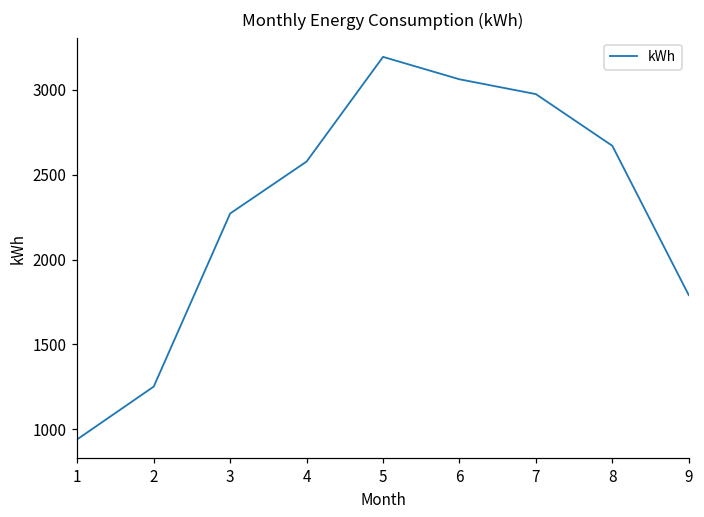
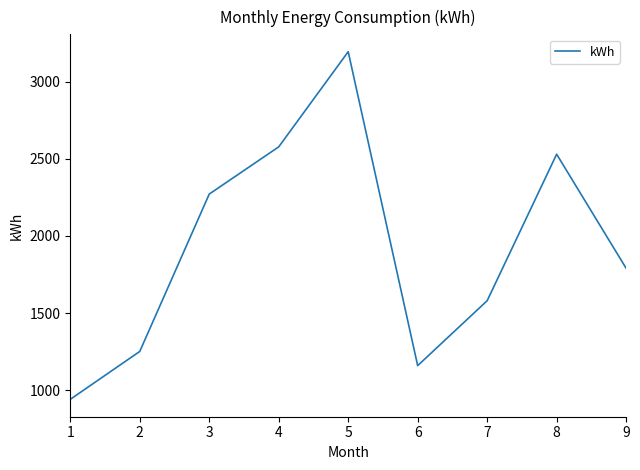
6: 3060 -> 1160
7: 2970 -> 1580
8: 2670 -> 2530
